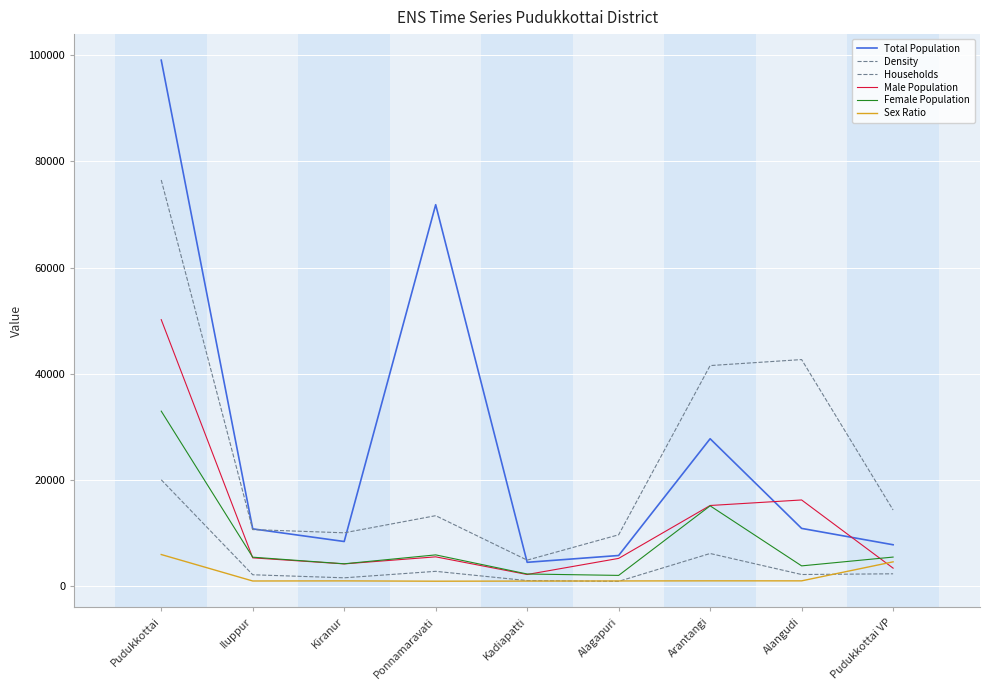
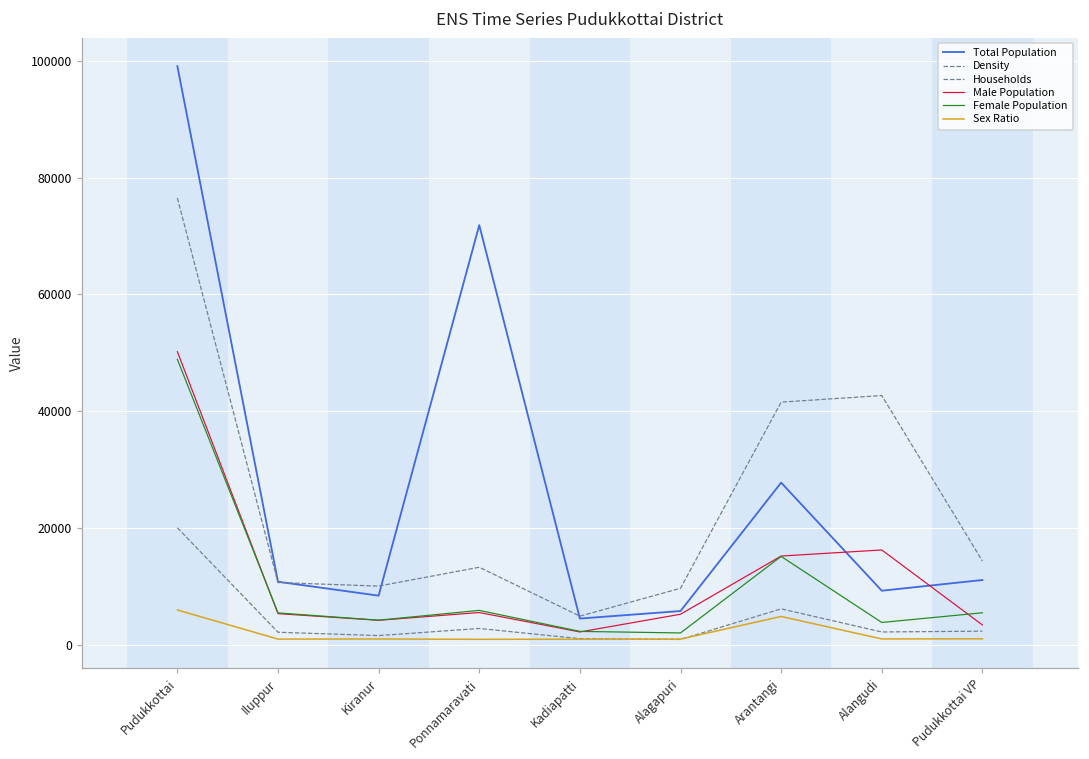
Female Population, Pudukkottai: 33000 -> 49000
Sex Ratio, Arantangi: 1000 -> 5000
Total Population, Alangudi: 11000 -> 9000
Total Population, Pudukkottai VP: 8000 -> 11000
Sex Ratio, Pudukkottai VP: 5000 -> 1000
